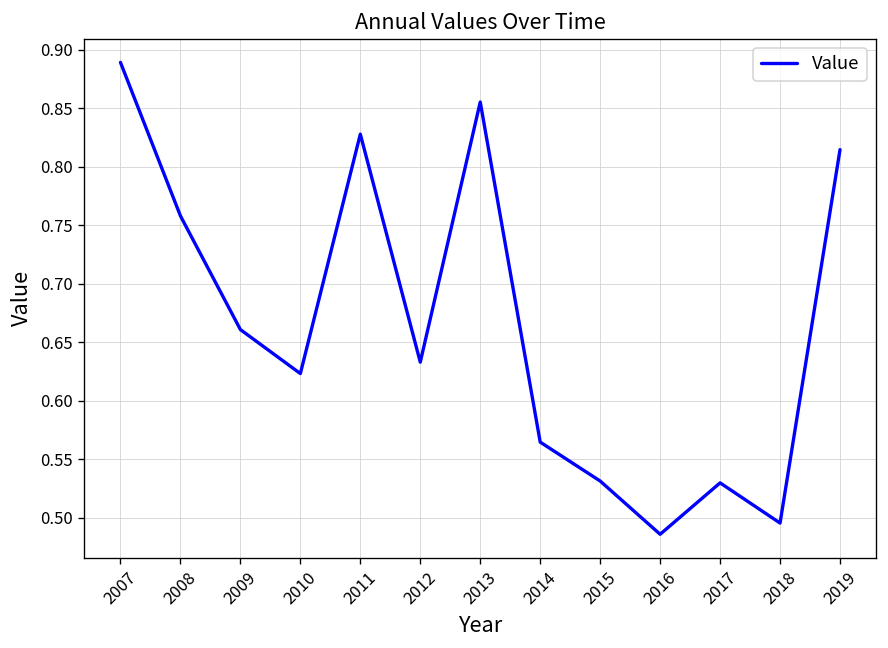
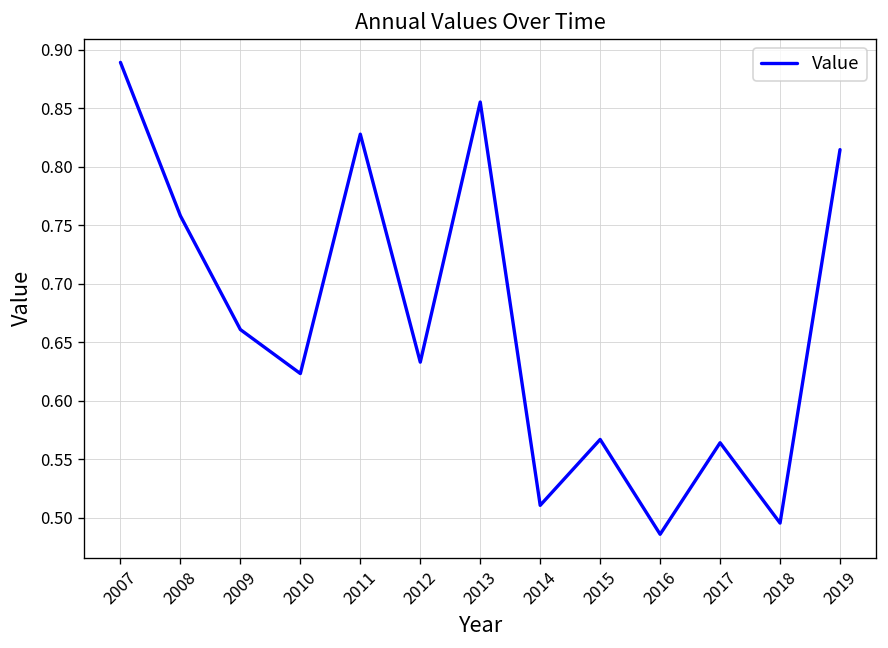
2014: 0.56 -> 0.51
2015: 0.53 -> 0.57
2017: 0.53 -> 0.56
